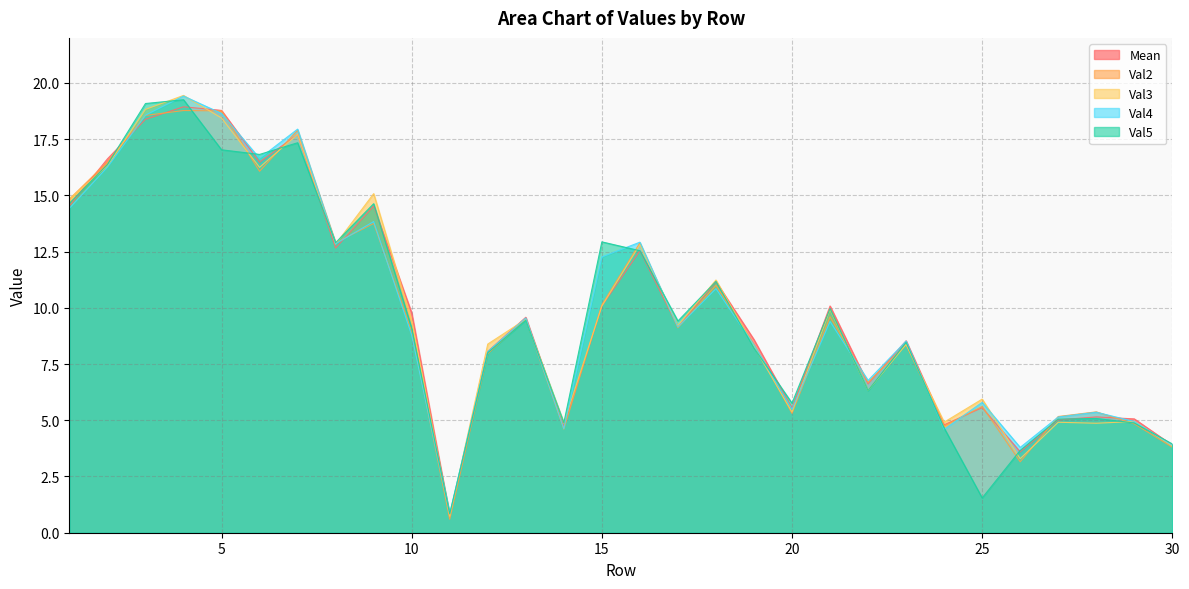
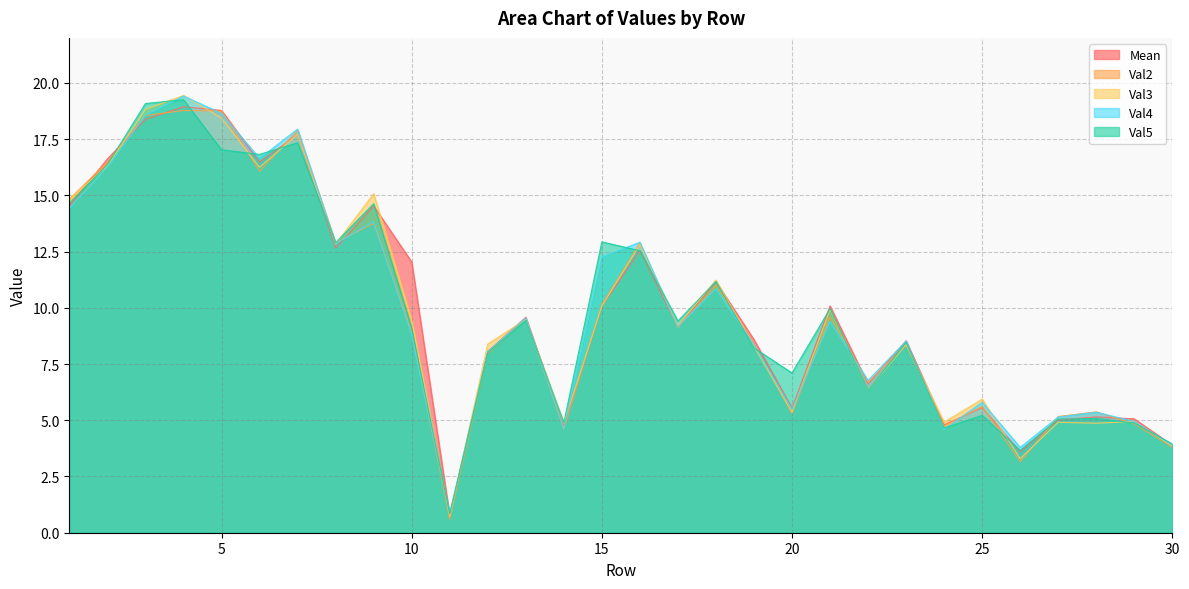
Mean, 10: 9.8 -> 12.0
Val5, 20: 5.8 -> 7.1
Val5, 25: 1.5 -> 5.2
